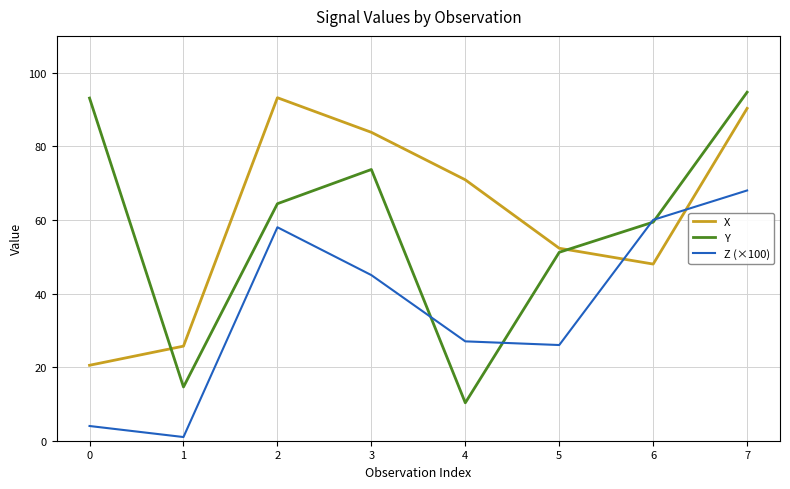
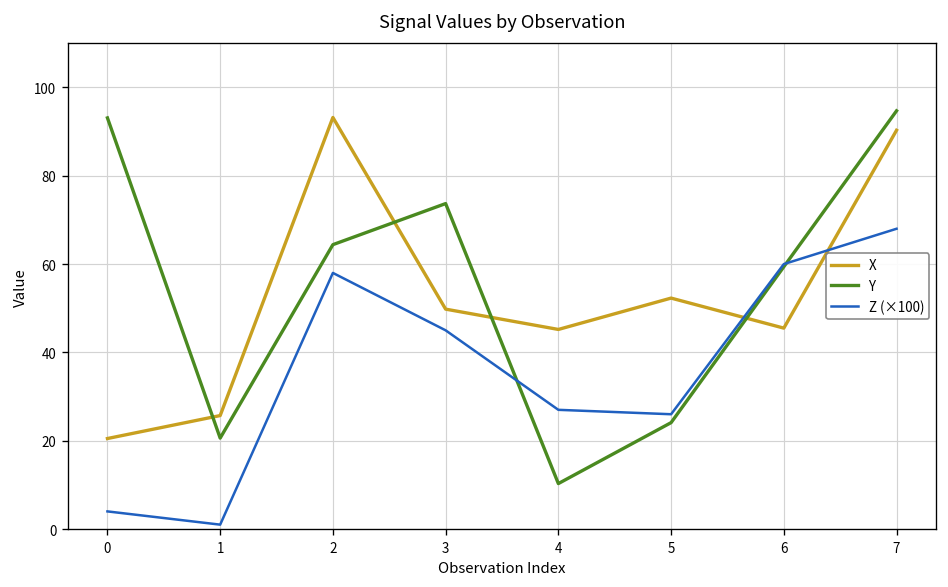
Y, 1: 15 -> 21
X, 3: 84 -> 50
X, 4: 71 -> 45
Y, 5: 51 -> 24
X, 6: 48 -> 46
